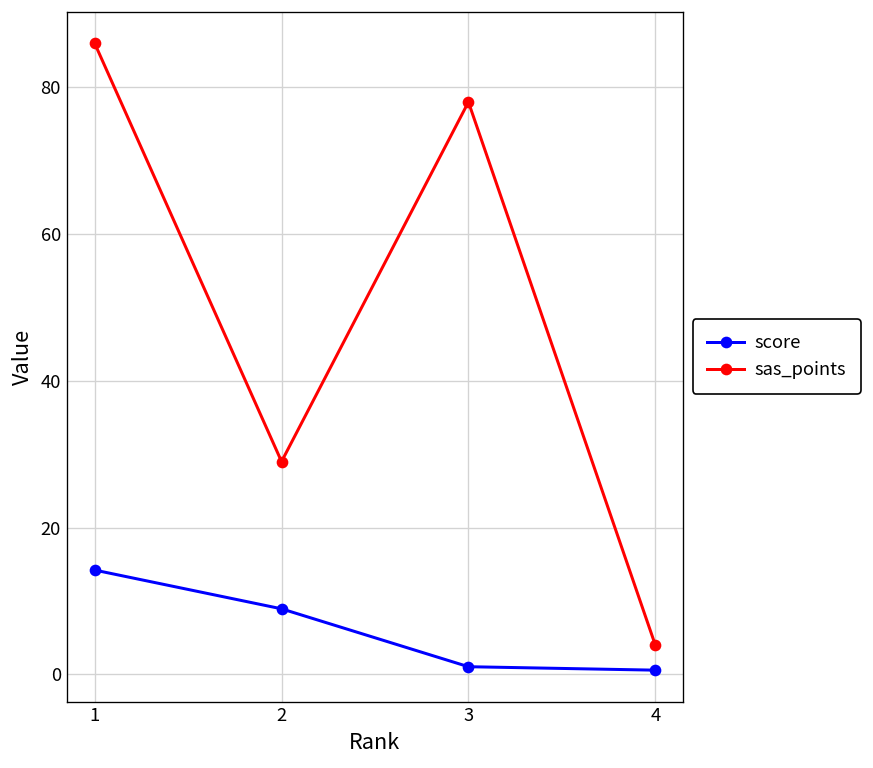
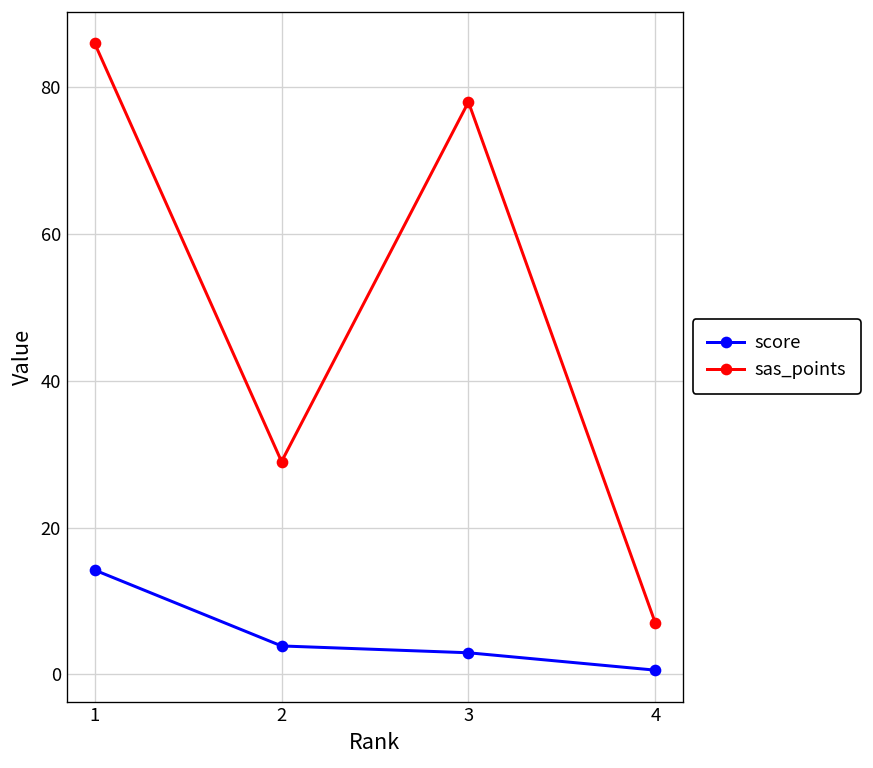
score, 2: 9 -> 4
score, 3: 1 -> 3
sas_points, 4: 4 -> 7
